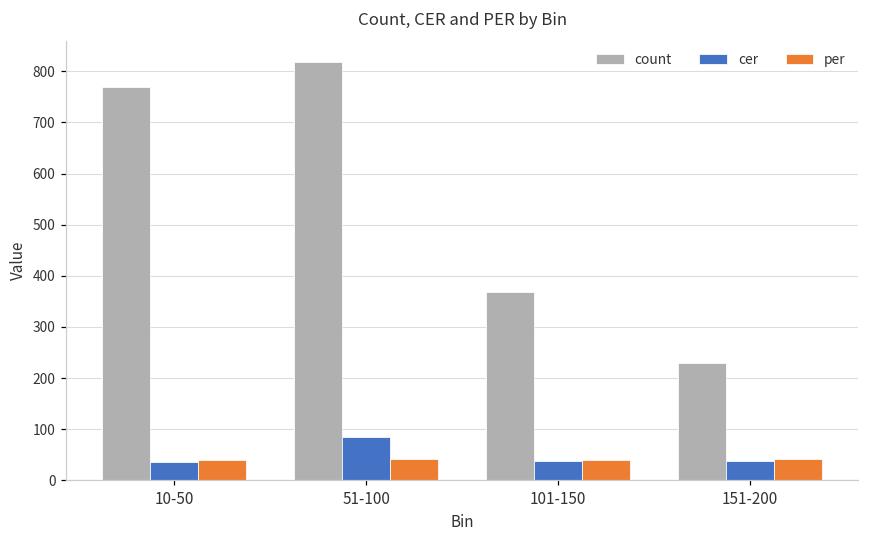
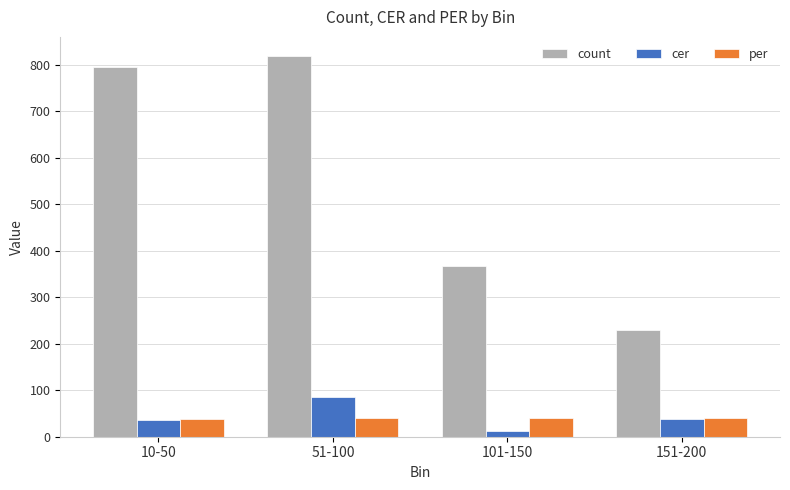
count, 10-50: 770 -> 800
cer, 101-150: 40 -> 10
